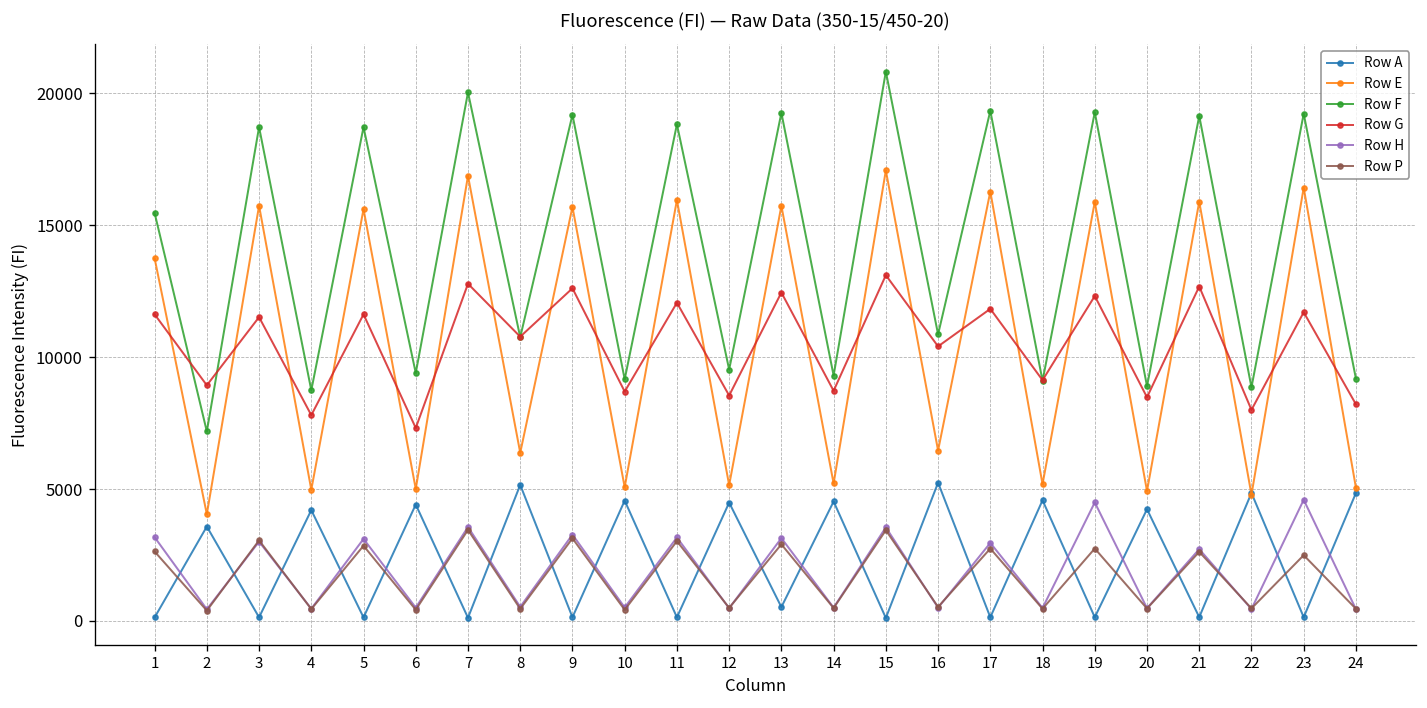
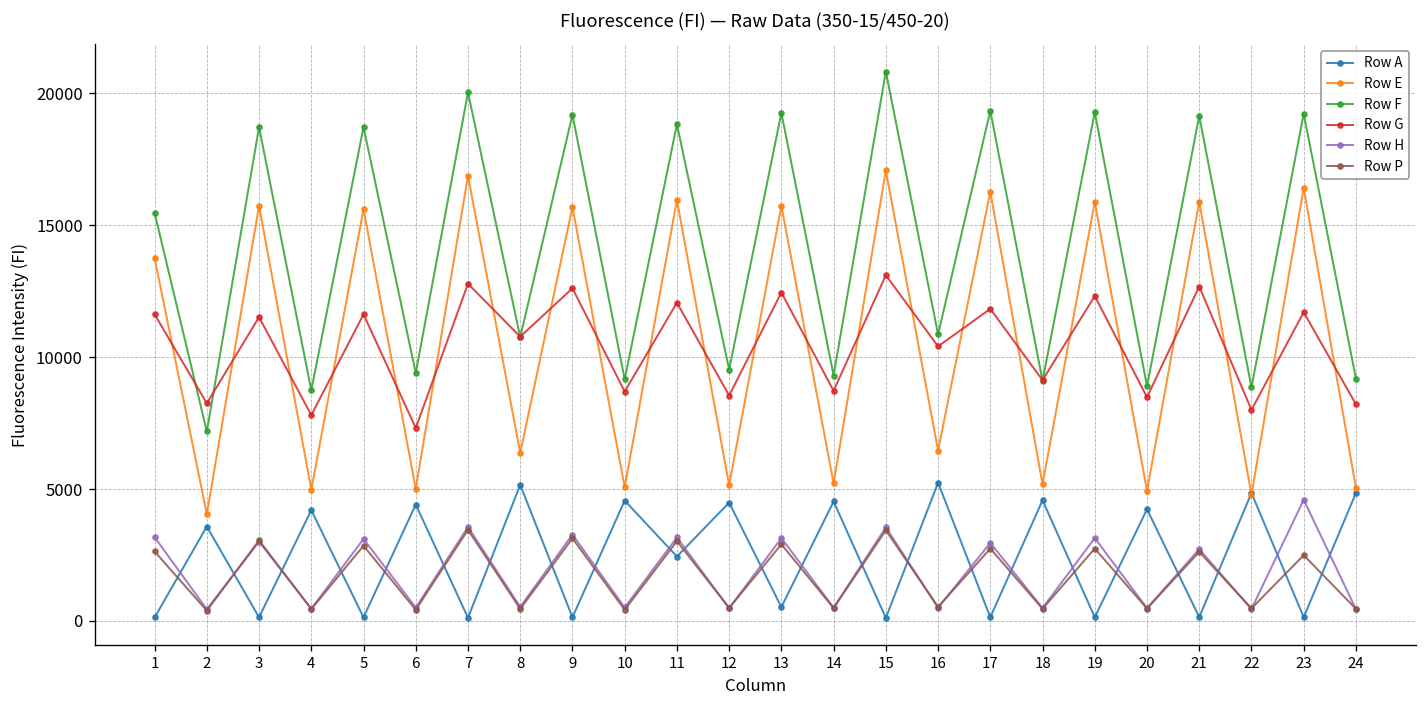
Row G, 2: 8900 -> 8200
Row A, 11: 100 -> 2400
Row H, 19: 4500 -> 3100
